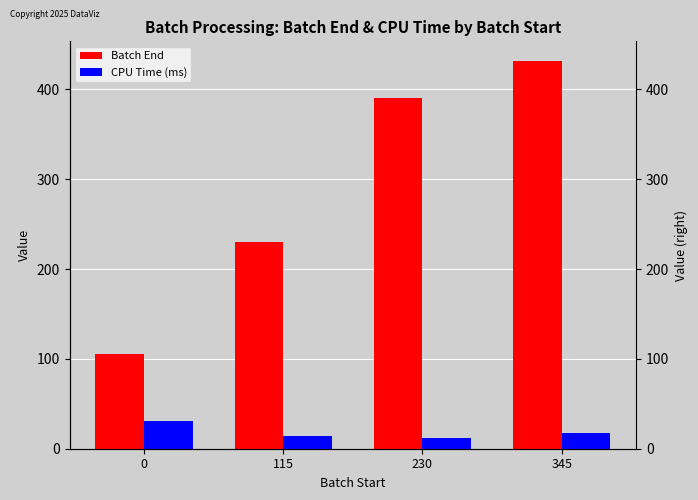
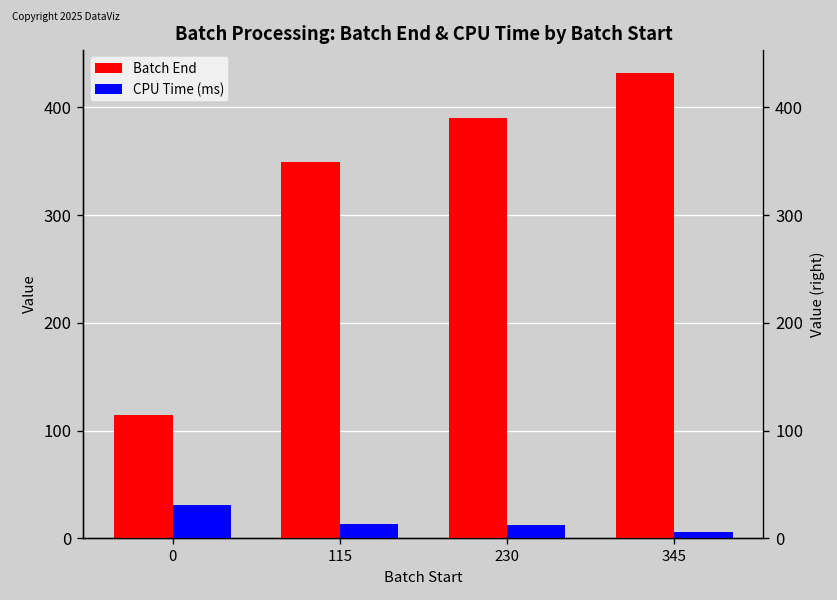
Batch End, 0: 110 -> 120
Batch End, 115: 230 -> 350
CPU Time (ms), 345: 20 -> 10
